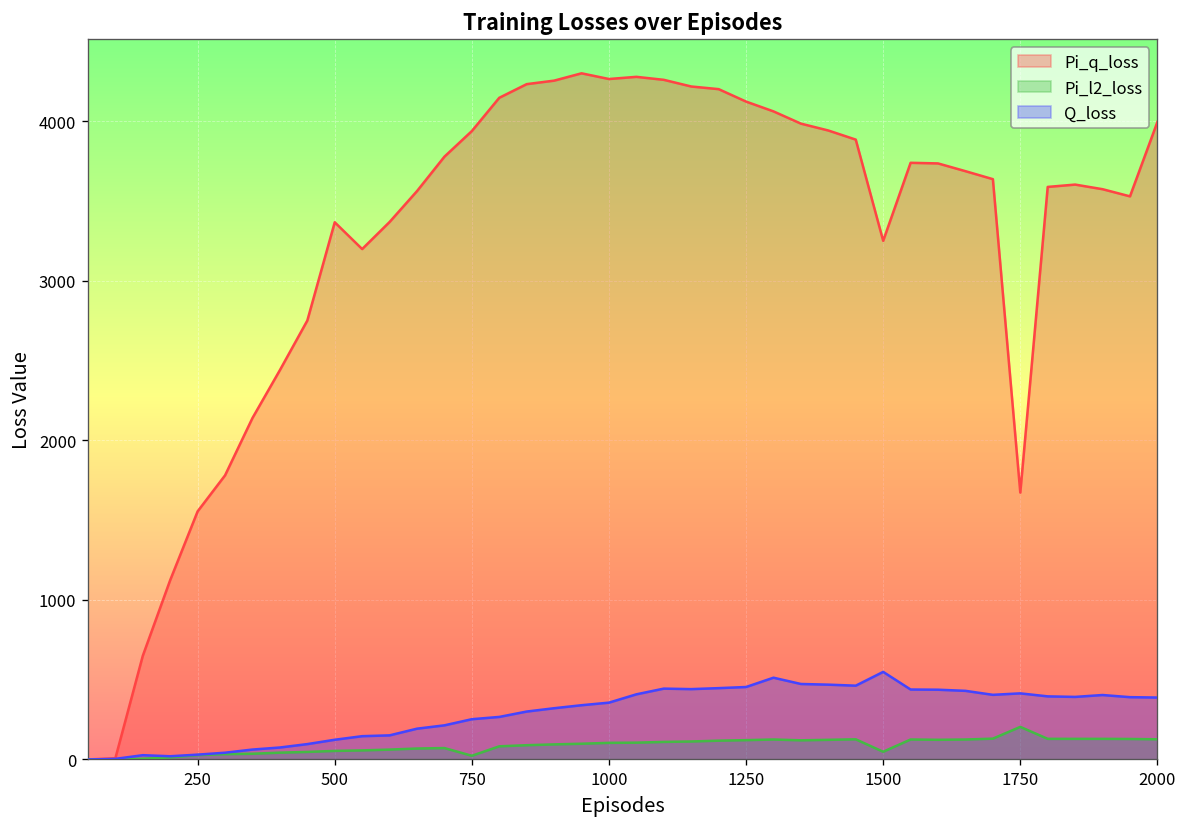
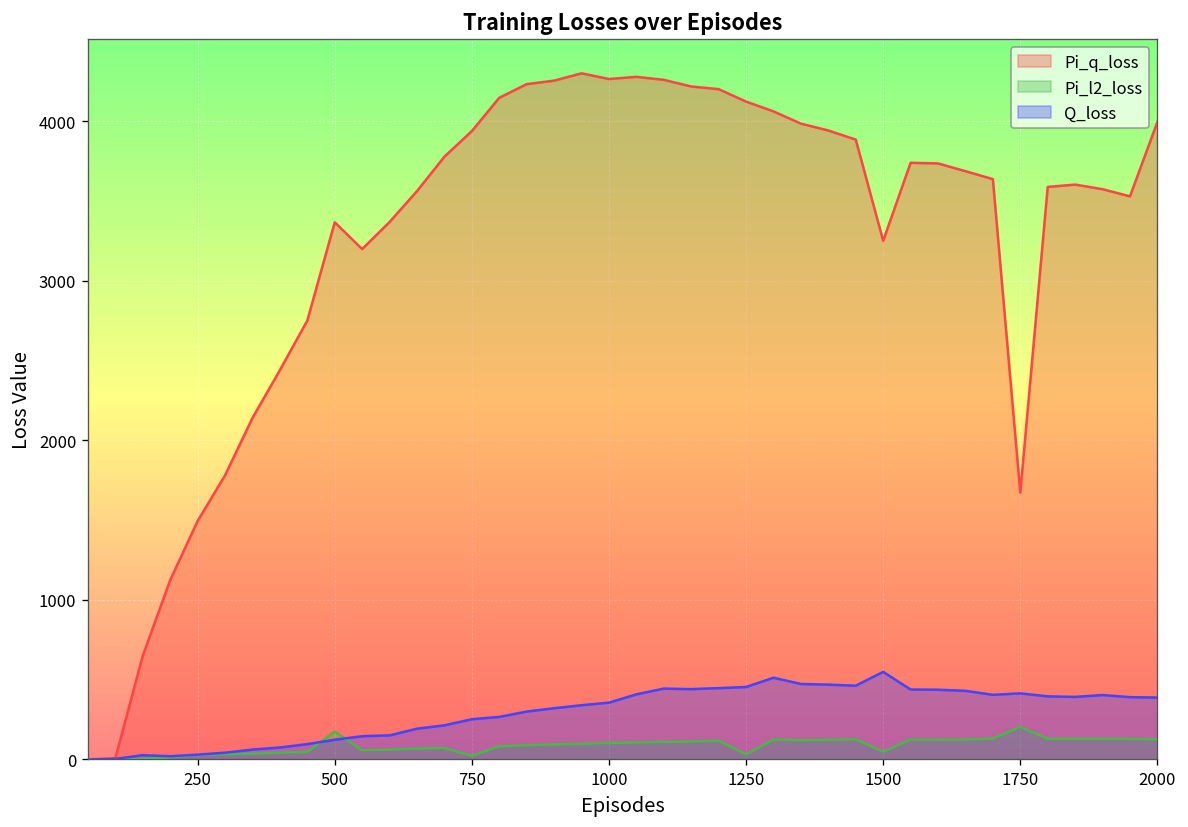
Pi_q_loss, 250: 1550 -> 1490
Pi_l2_loss, 500: 50 -> 180
Pi_l2_loss, 1250: 120 -> 30
